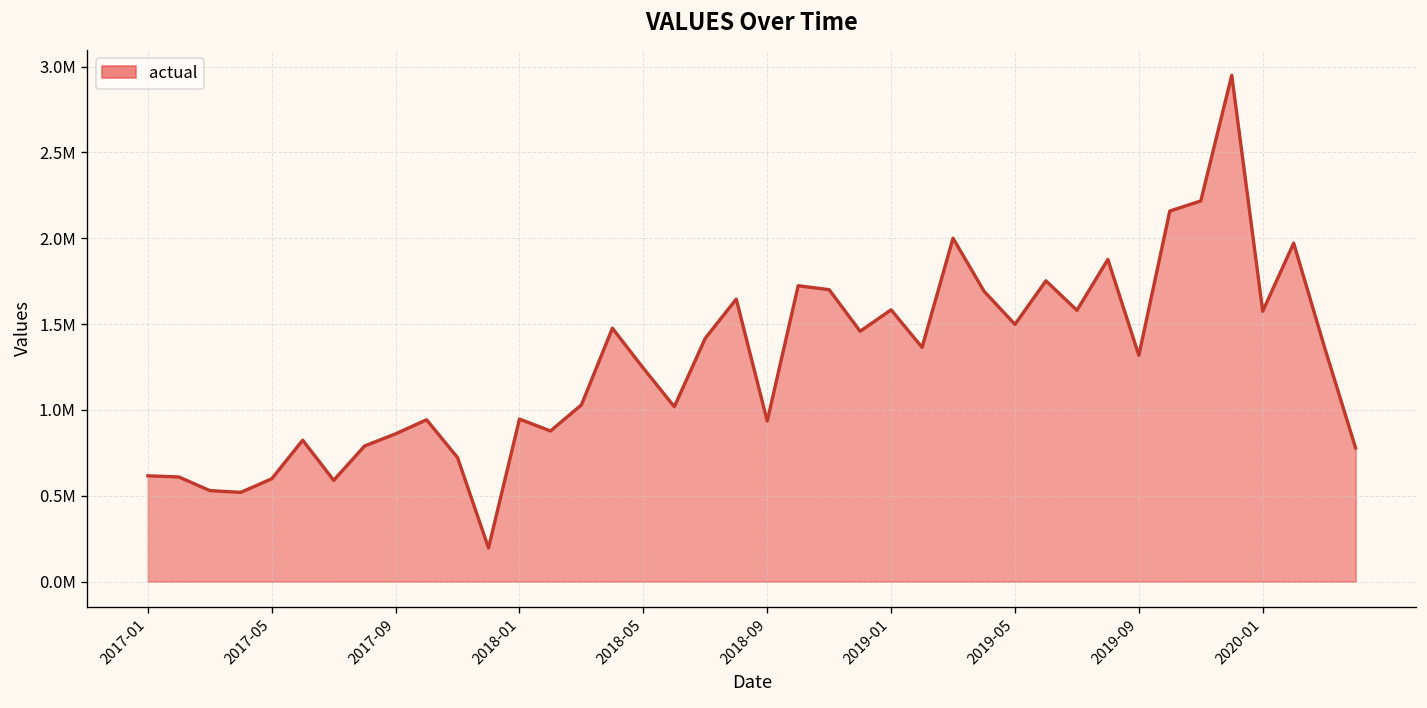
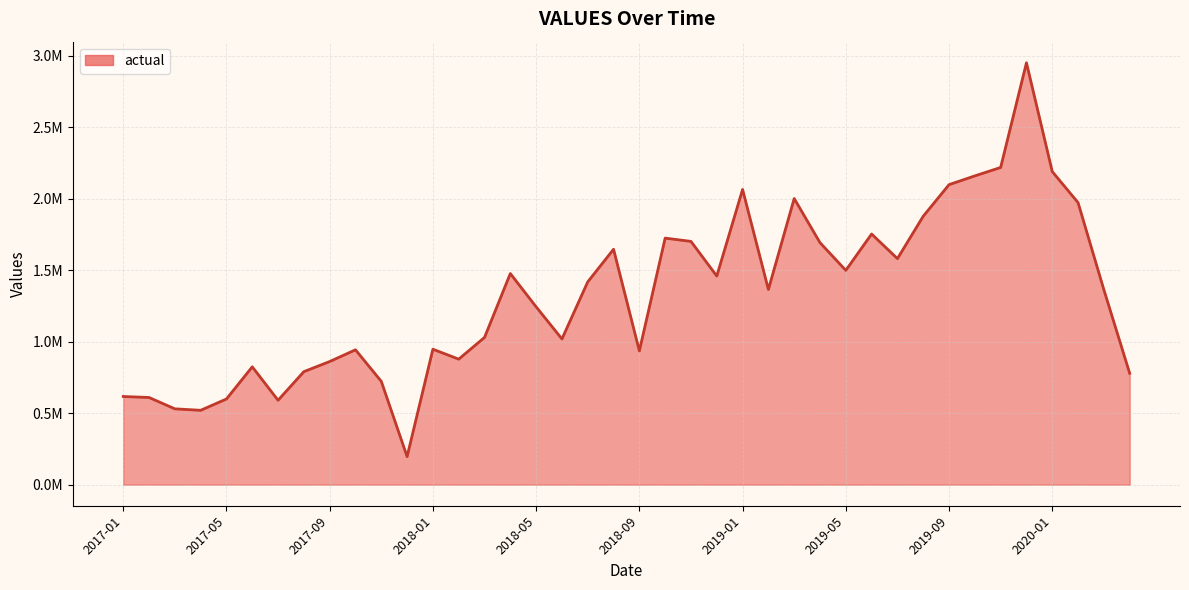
2019-01: 1580000 -> 2060000
2019-09: 1320000 -> 2100000
2020-01: 1580000 -> 2190000
